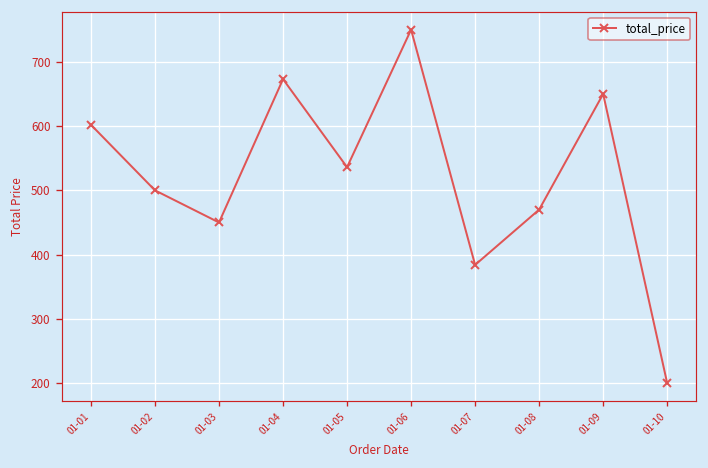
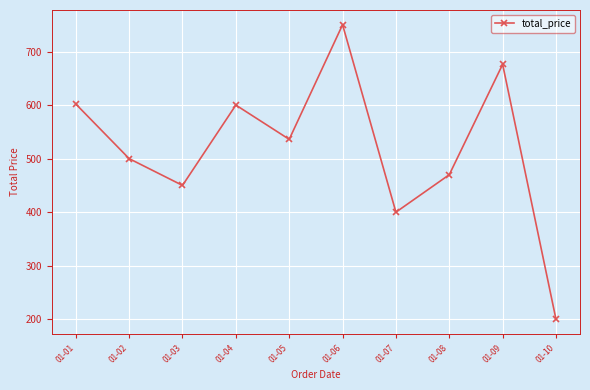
01-04: 670 -> 600
01-07: 380 -> 400
01-09: 650 -> 680
